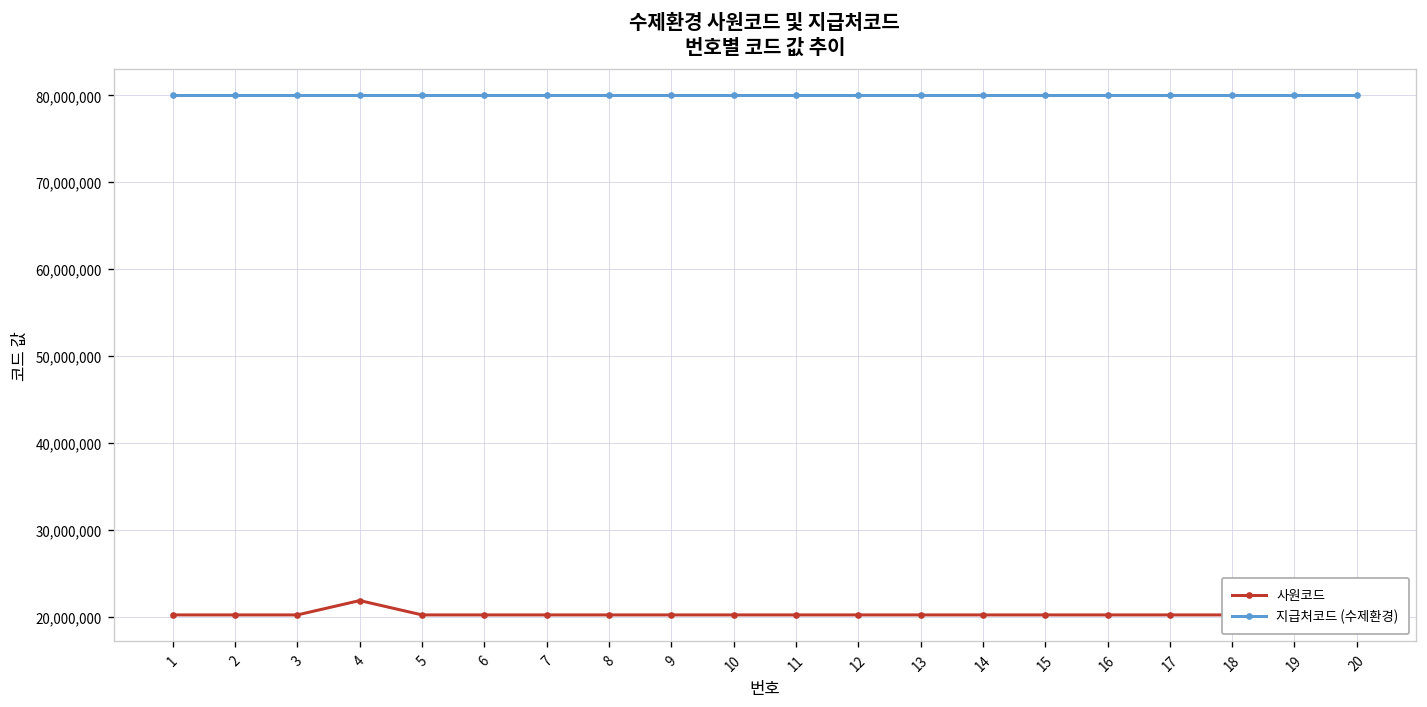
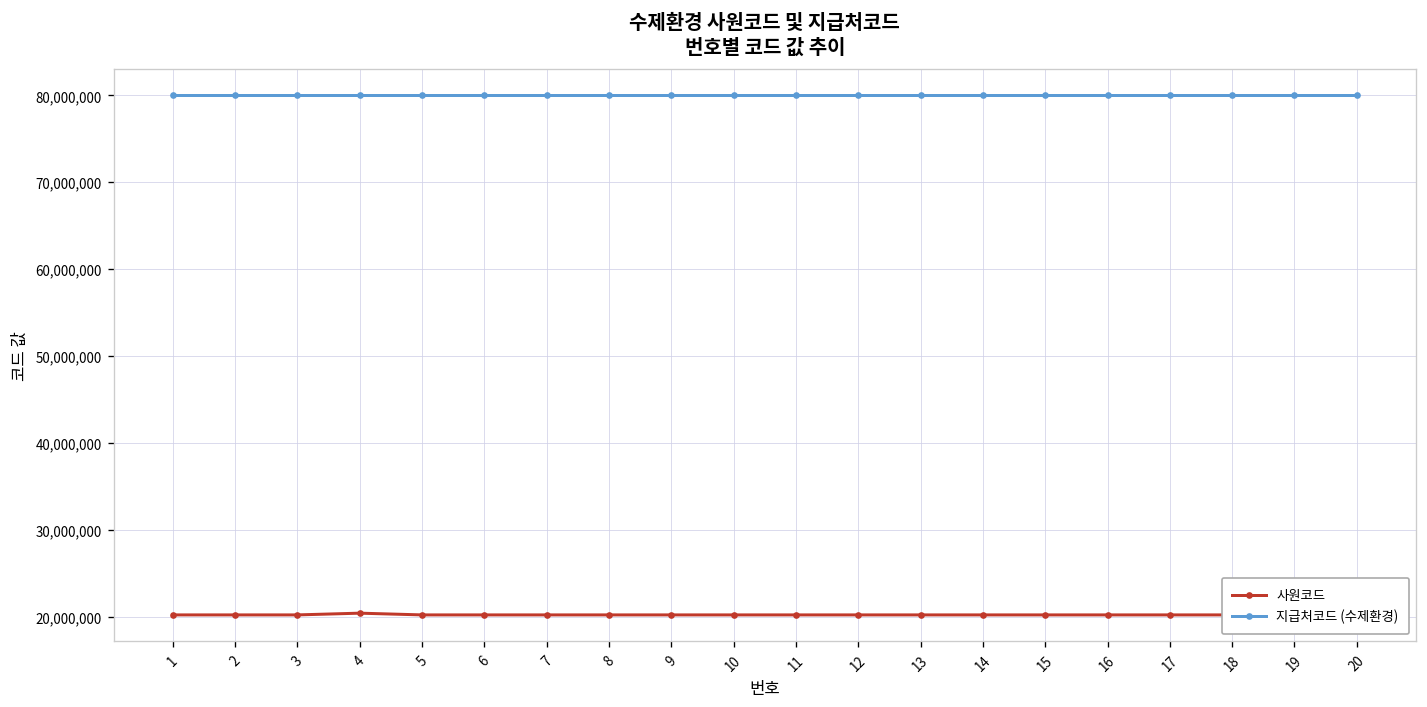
사원코드, 4: 22,000,000 -> 20,000,000
